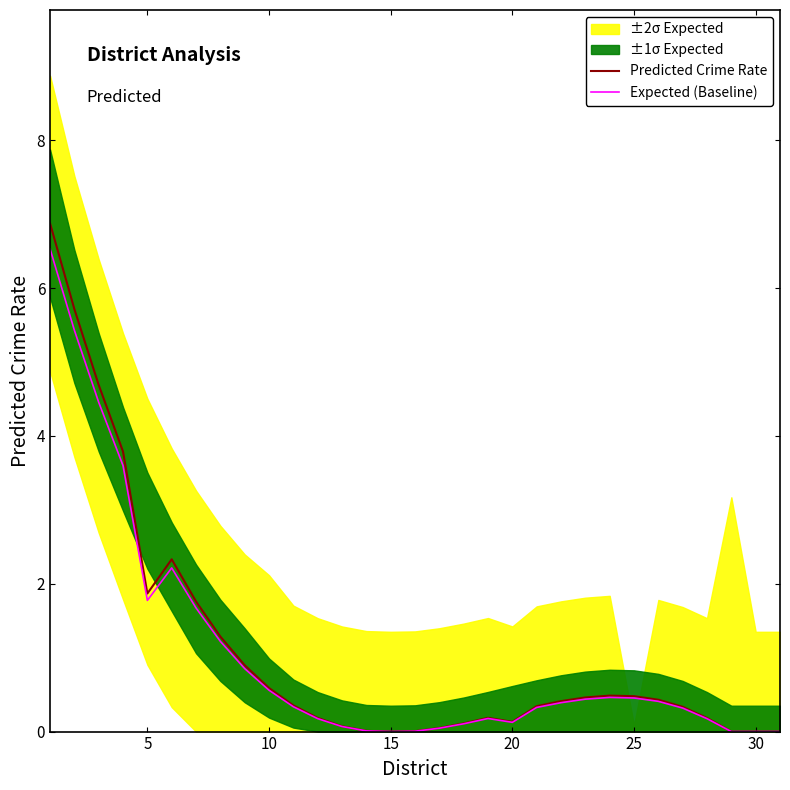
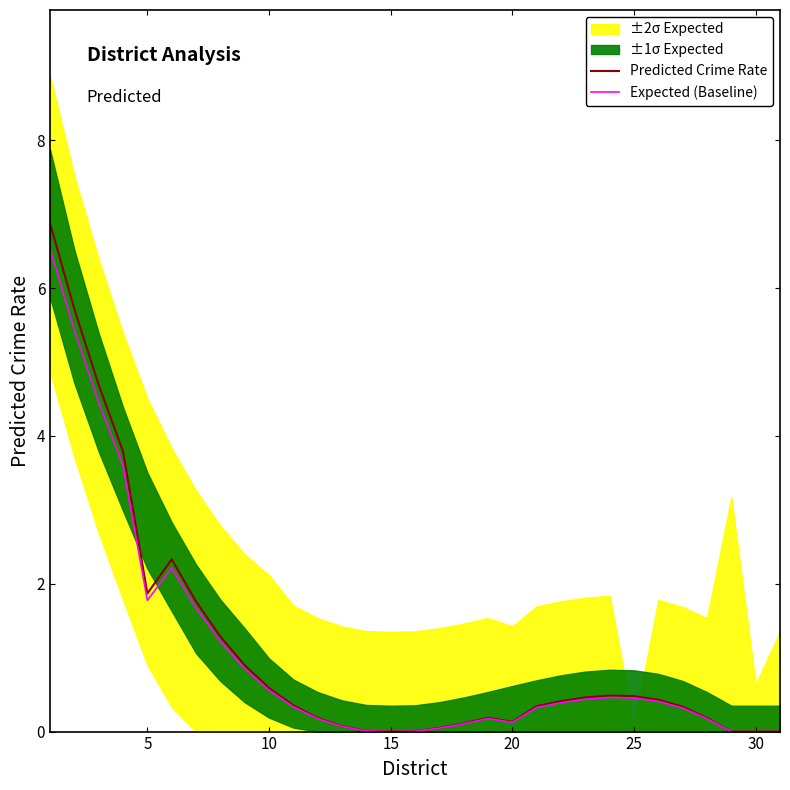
±2σ Expected, 30: 1.4 -> 0.6
